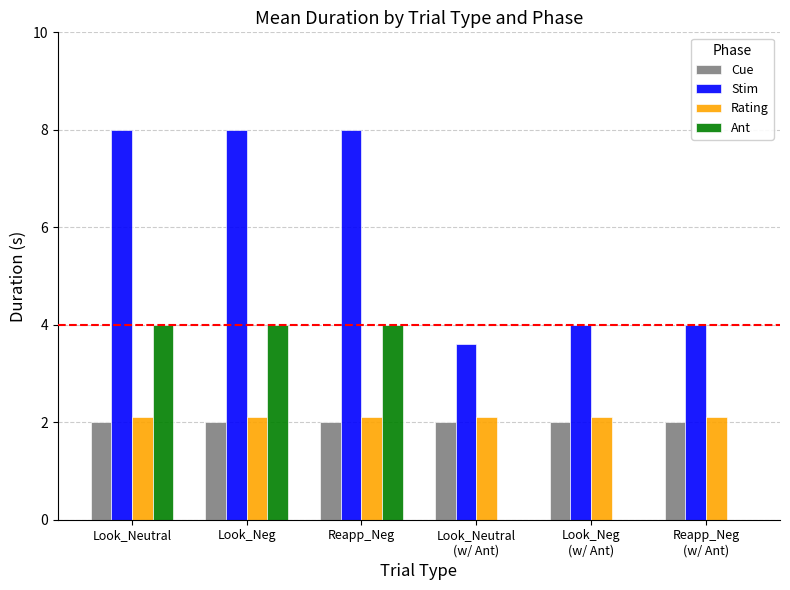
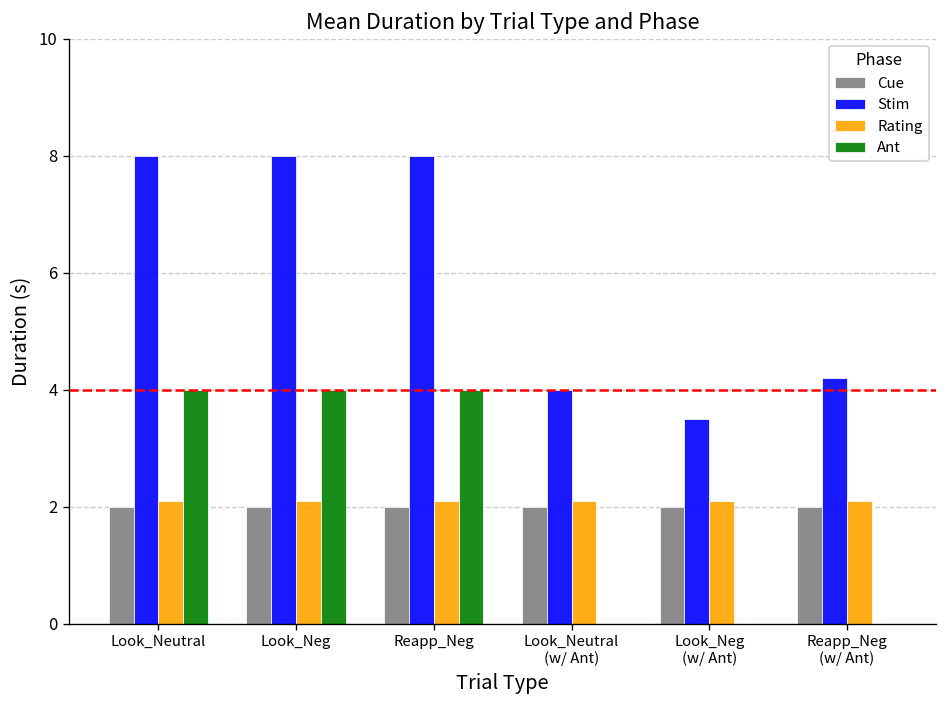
Stim, Look_Neutral (w/ Ant): 3.6 -> 4.0
Stim, Look_Neg (w/ Ant): 4.0 -> 3.5
Stim, Reapp_Neg (w/ Ant): 4.0 -> 4.2
